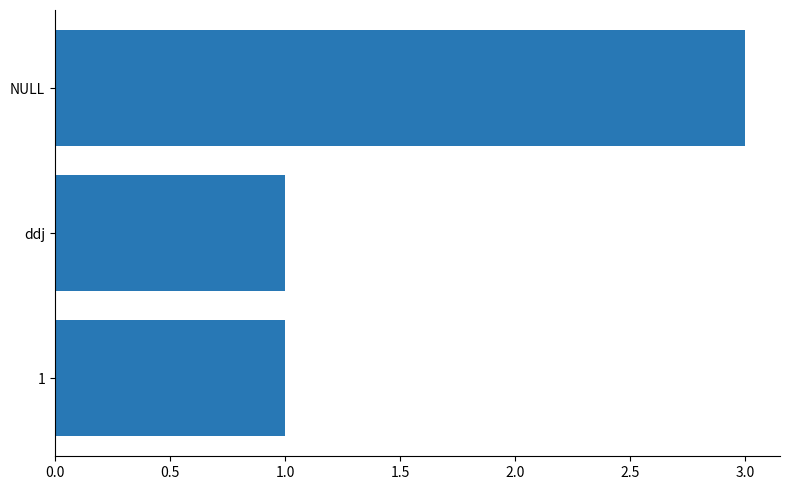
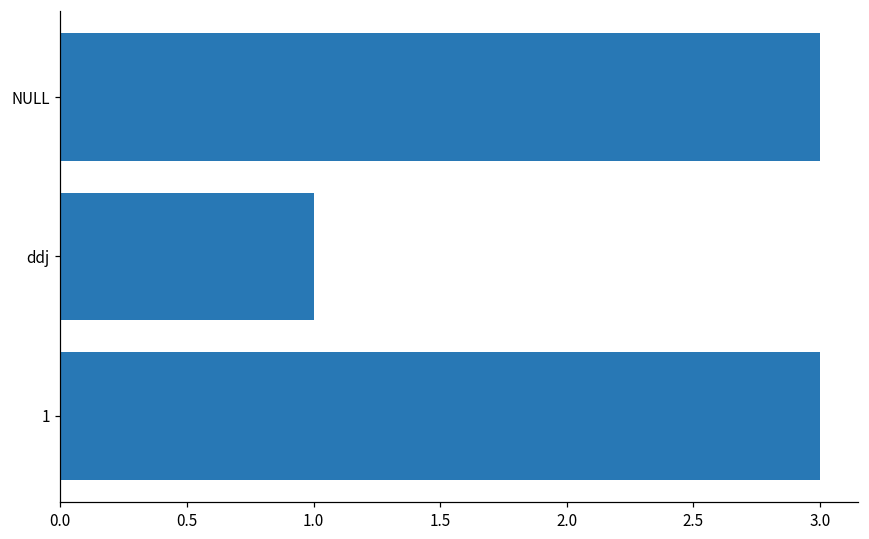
1: 1 -> 3
